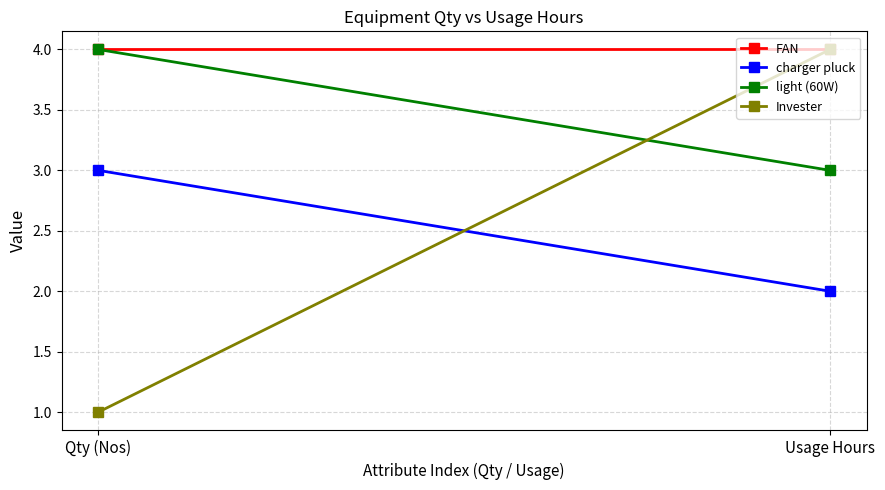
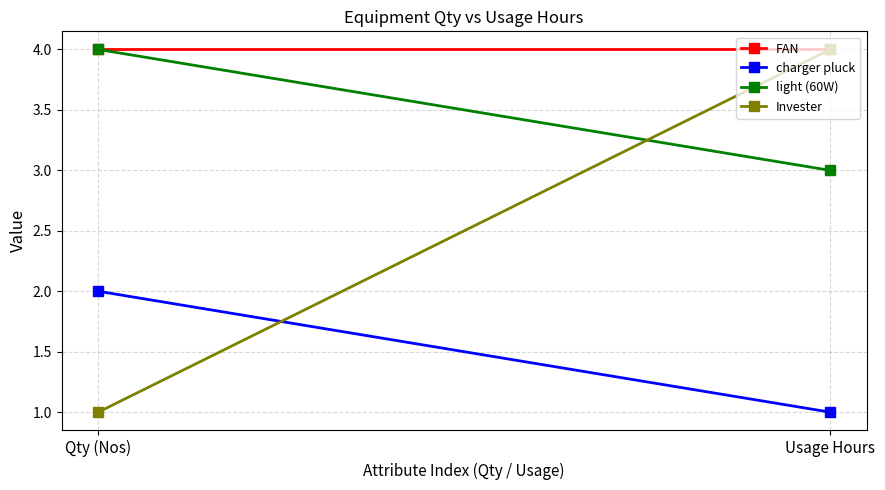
charger pluck, Qty (Nos): 3 -> 2
charger pluck, Usage Hours: 2 -> 1
